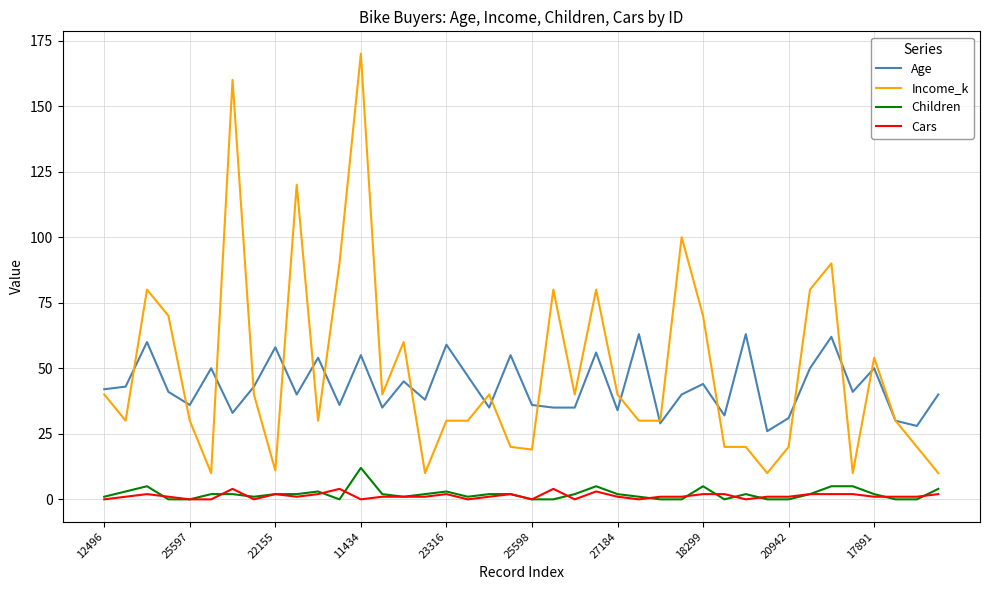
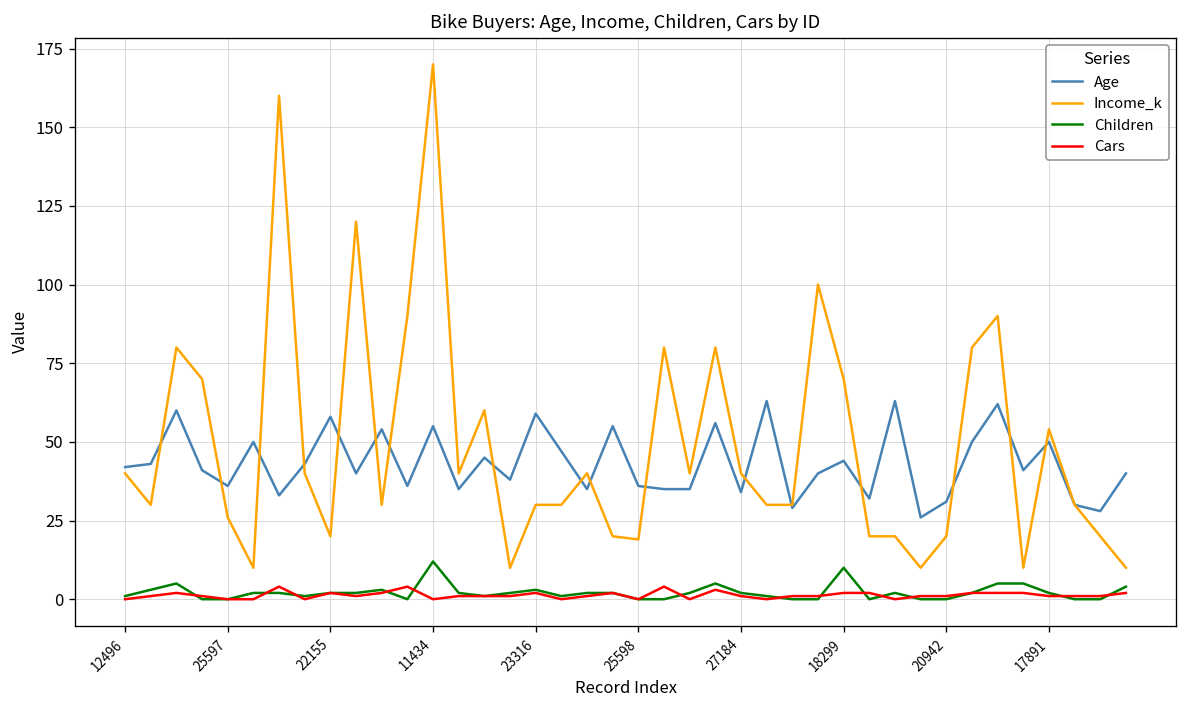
Income_k, 25597: 30 -> 26
Income_k, 22155: 11 -> 20
Children, 18299: 5 -> 10
